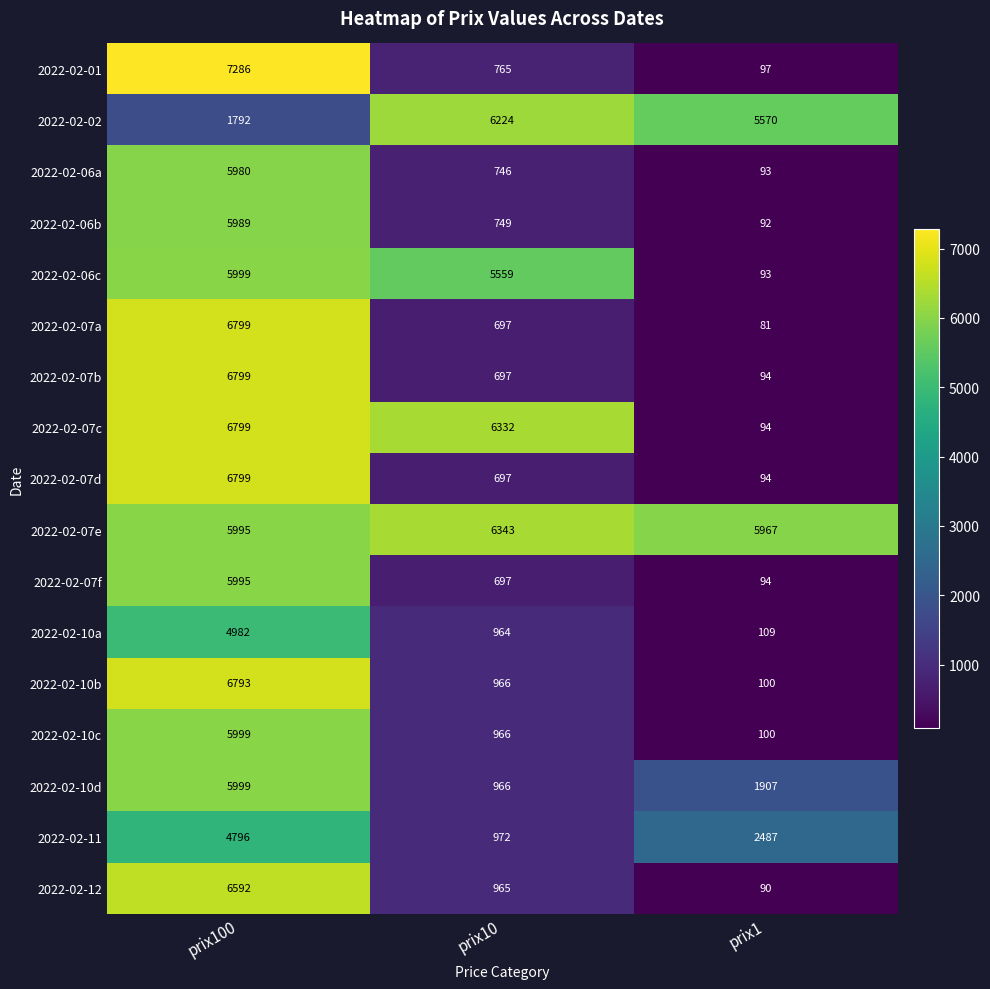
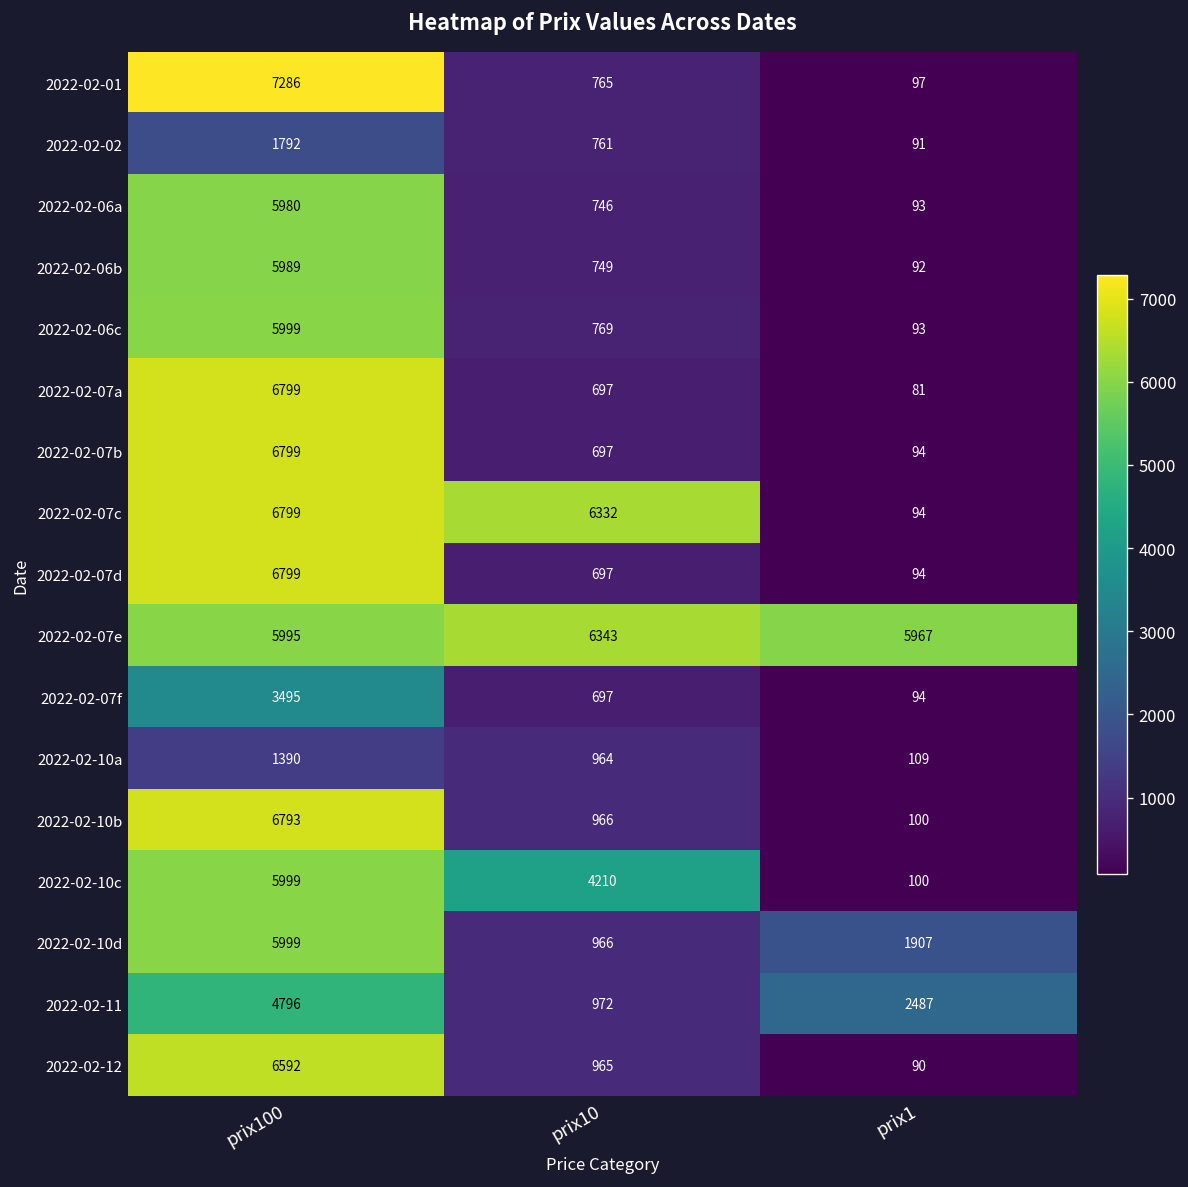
2022-02-02, prix10: 6224 -> 761
2022-02-02, prix1: 5570 -> 91
2022-02-06c, prix10: 5559 -> 769
2022-02-07f, prix100: 5995 -> 3495
2022-02-10a, prix100: 4982 -> 1390
2022-02-10c, prix10: 966 -> 4210
